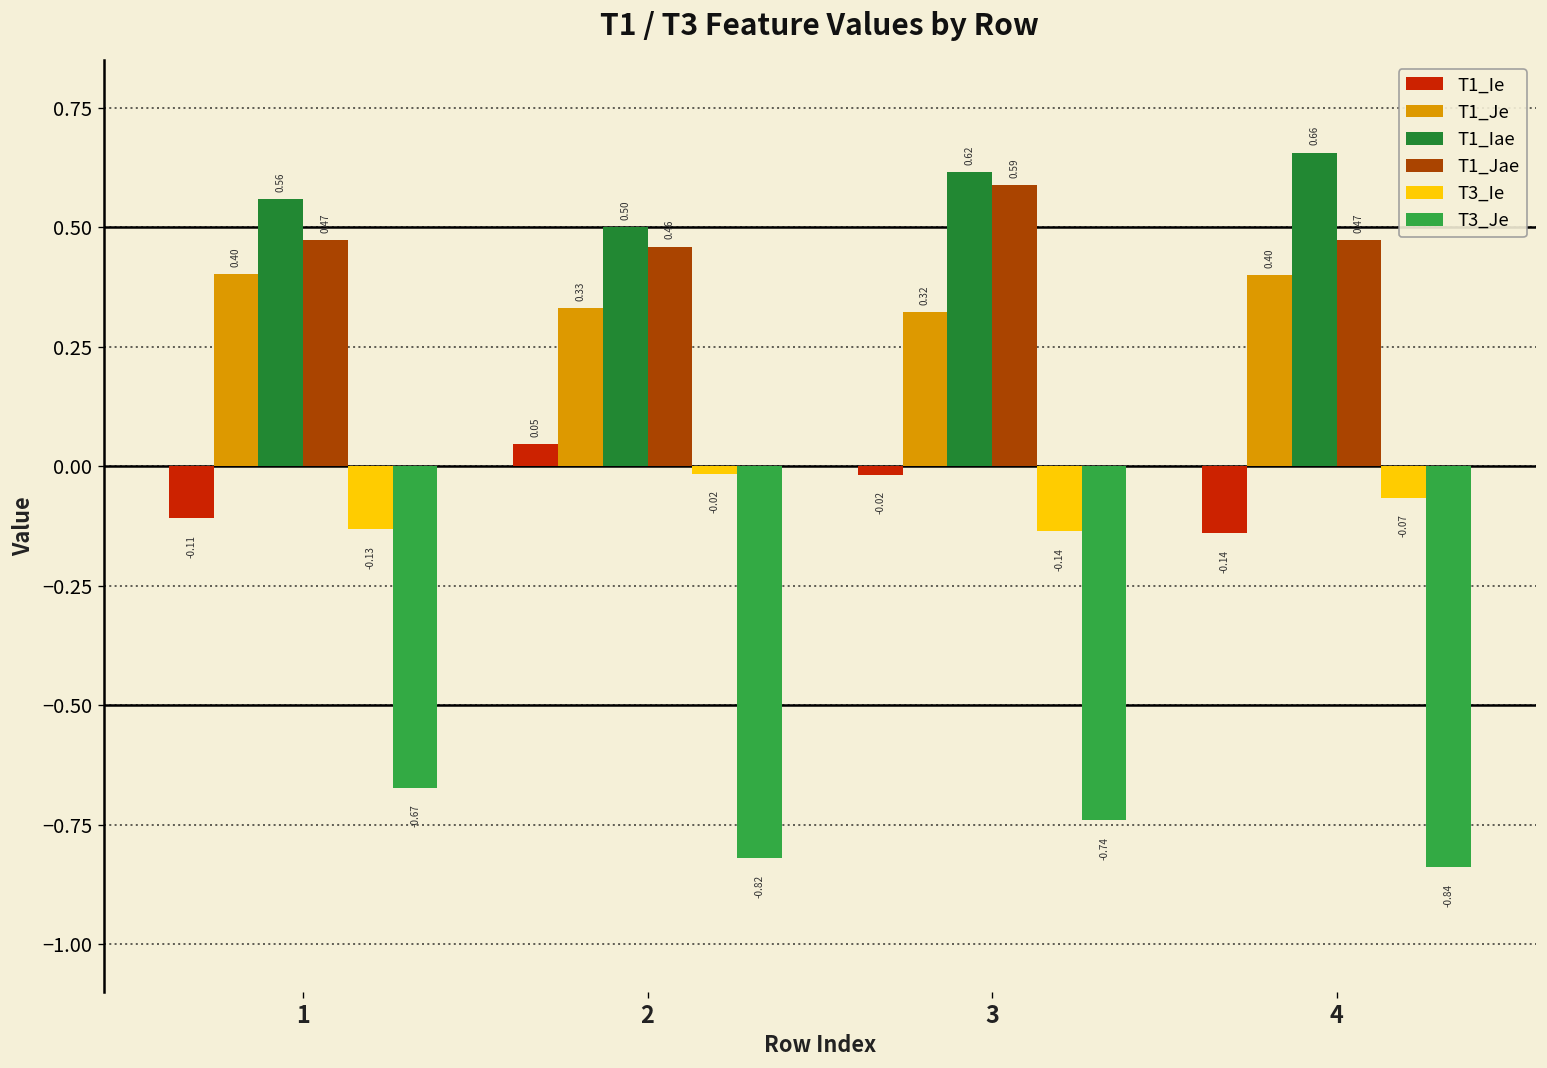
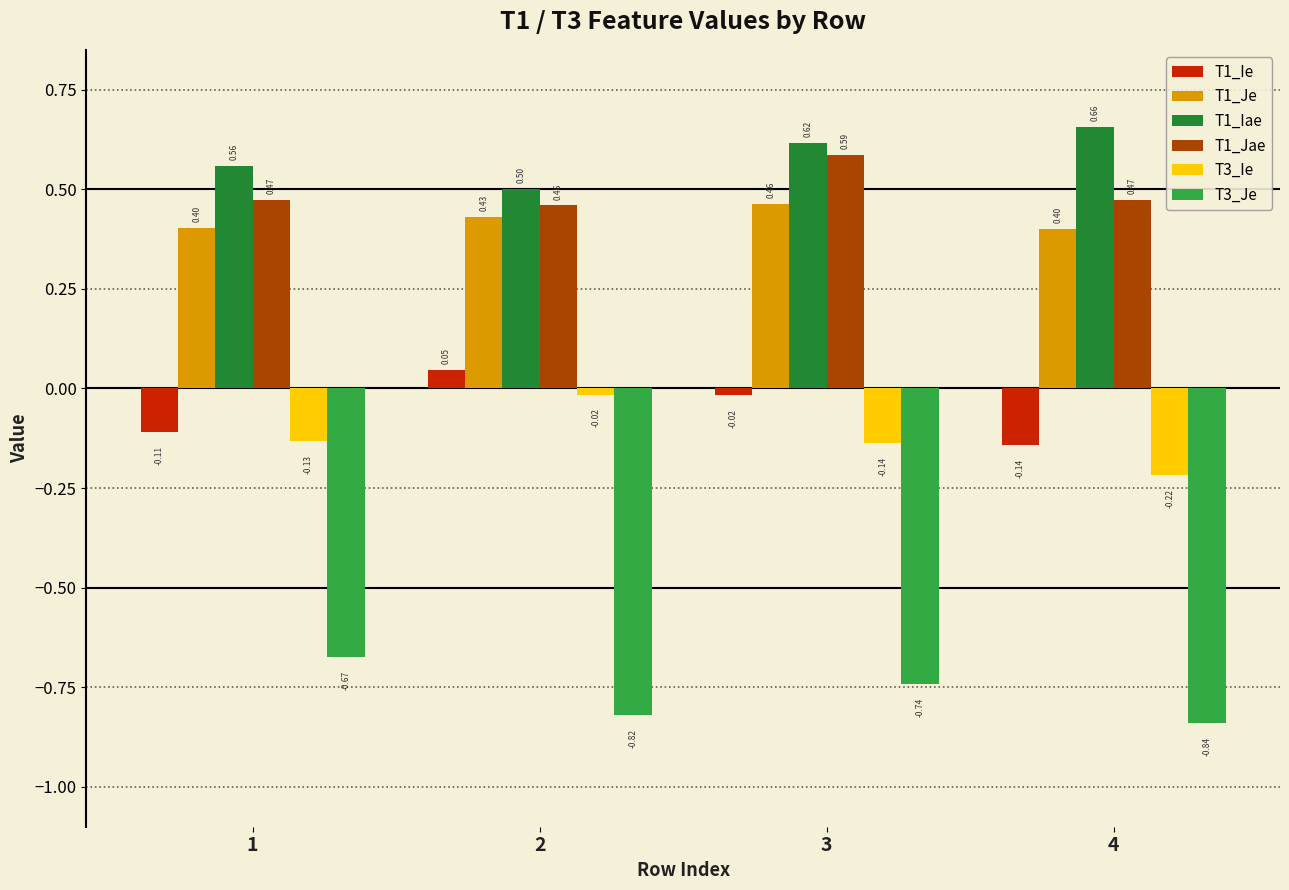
T1_Je, 2: 0.33 -> 0.43
T1_Je, 3: 0.32 -> 0.46
T3_Ie, 4: -0.07 -> -0.22
